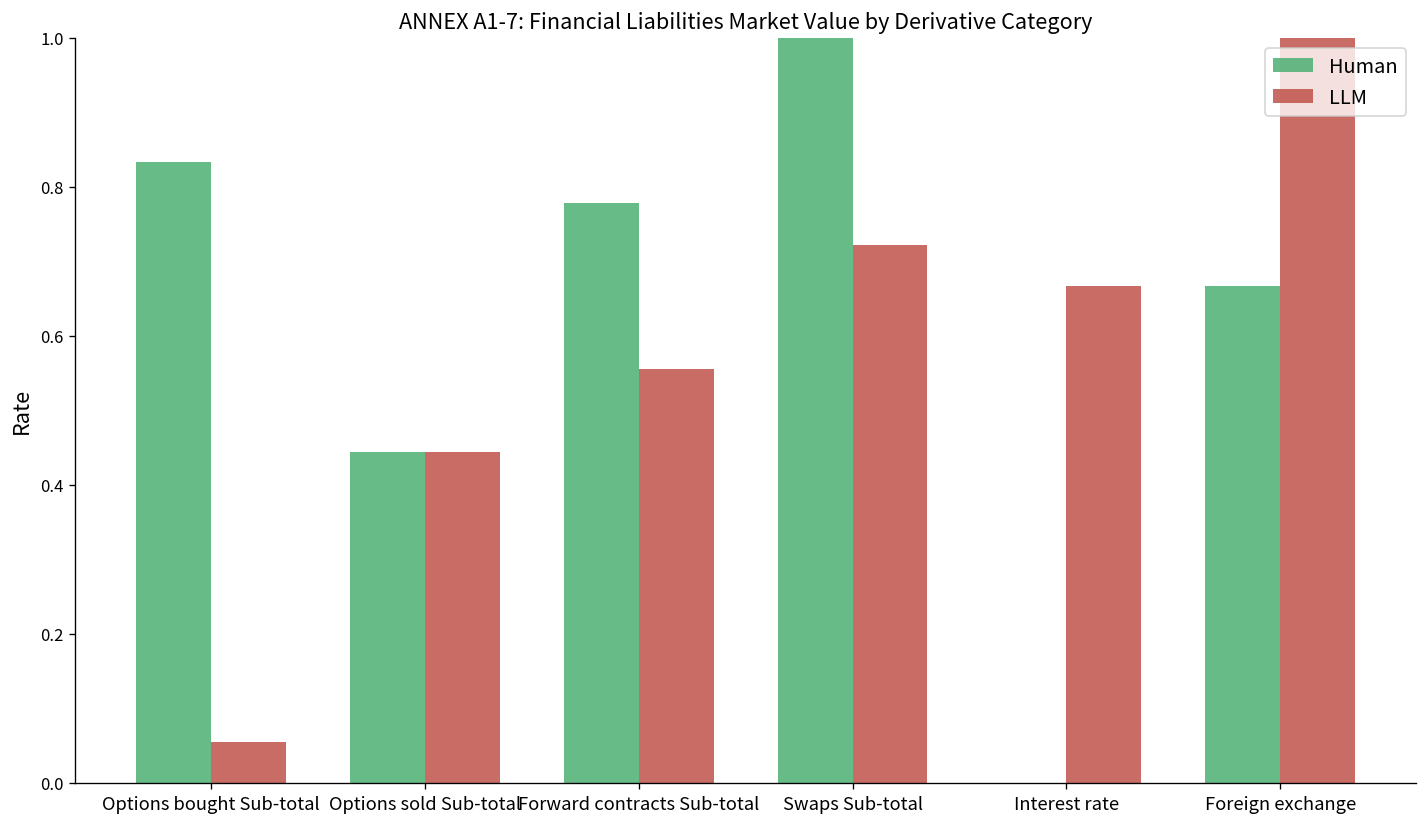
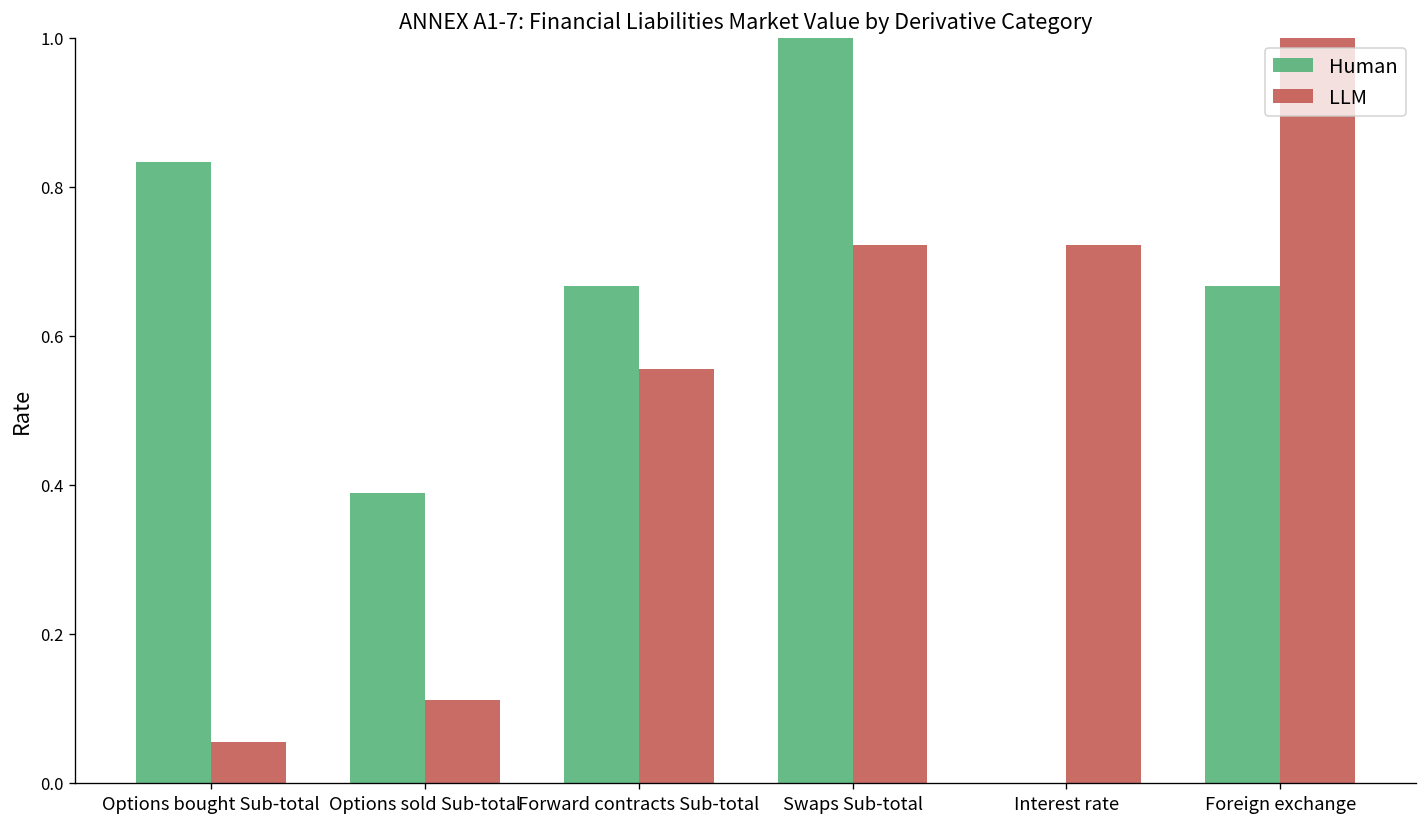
Human, Options sold Sub-total: 0.44 -> 0.39
LLM, Options sold Sub-total: 0.44 -> 0.11
Human, Forward contracts Sub-total: 0.78 -> 0.67
LLM, Interest rate: 0.67 -> 0.72
